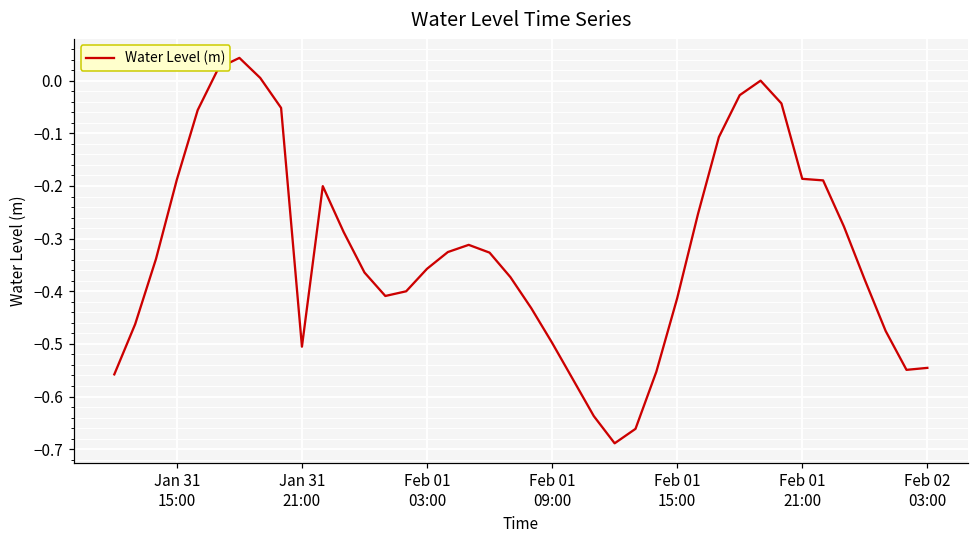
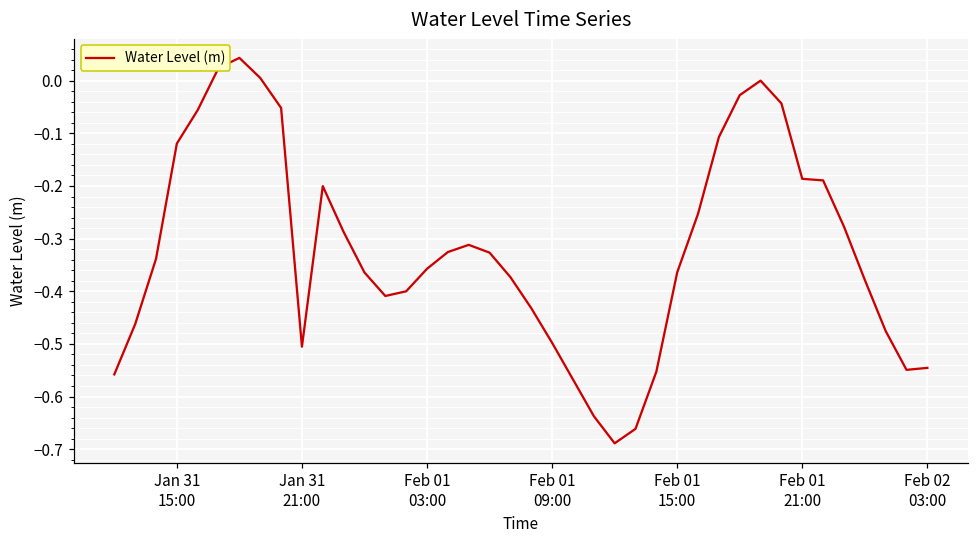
Jan 31 15:00: -0.19 -> -0.12
Feb 01 15:00: -0.41 -> -0.36
